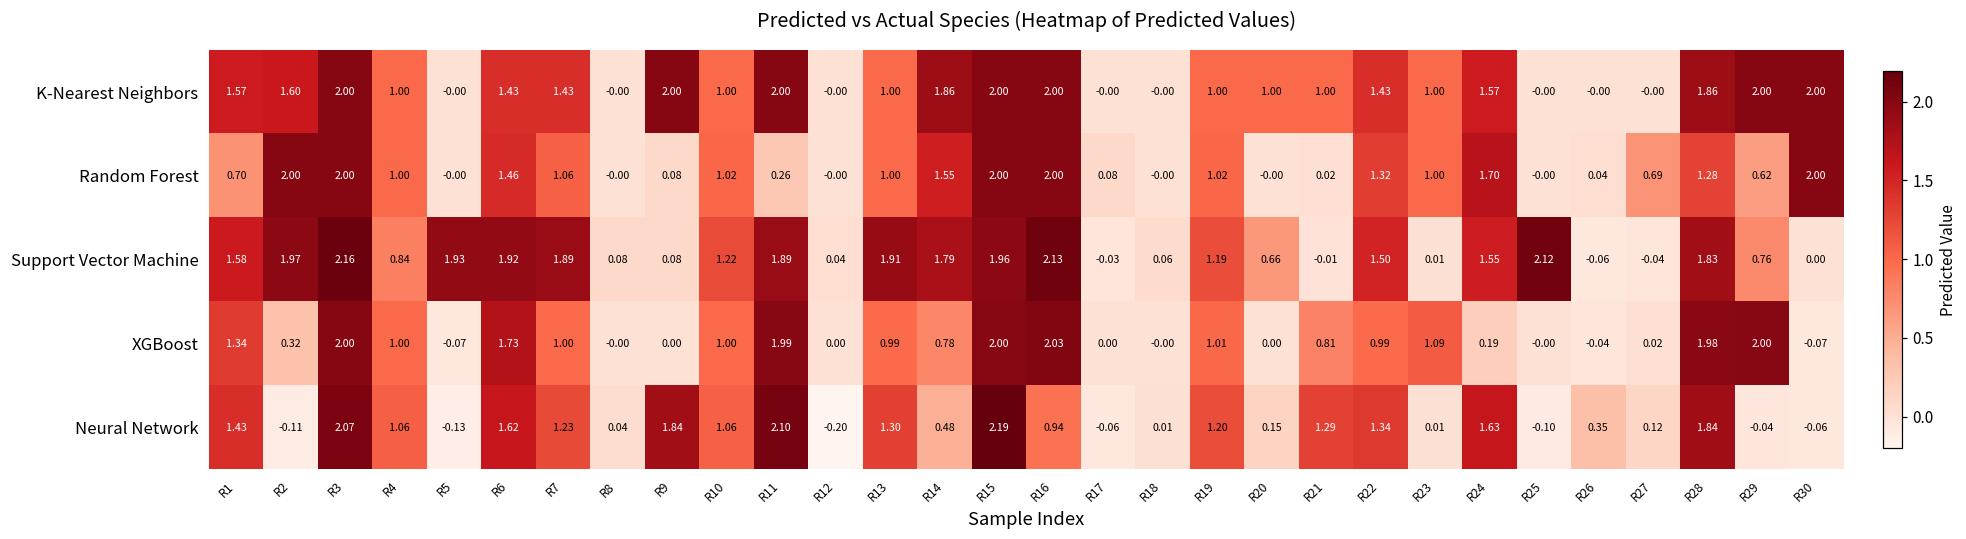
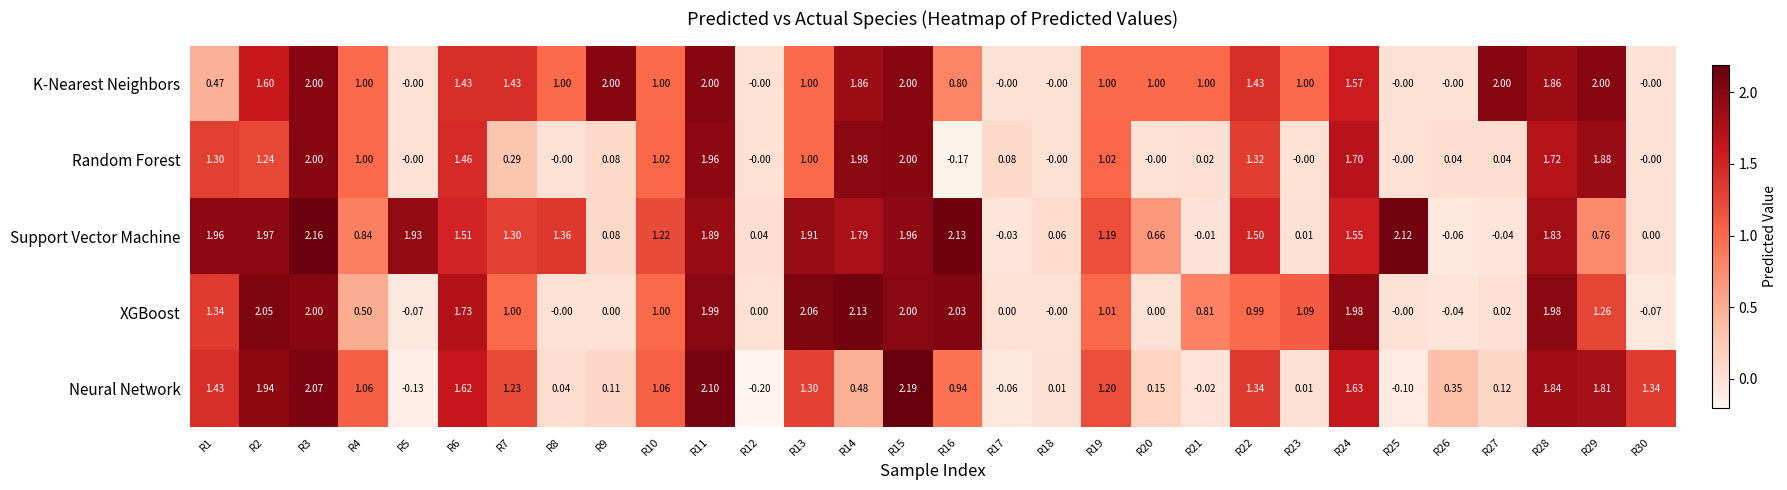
K-Nearest Neighbors, R1: 1.57 -> 0.47
K-Nearest Neighbors, R8: -0.00 -> 1.00
K-Nearest Neighbors, R16: 2.00 -> 0.80
K-Nearest Neighbors, R27: -0.00 -> 2.00
K-Nearest Neighbors, R30: 2.00 -> -0.00
Random Forest, R1: 0.70 -> 1.30
Random Forest, R2: 2.00 -> 1.24
Random Forest, R7: 1.06 -> 0.29
Random Forest, R11: 0.26 -> 1.96
Random Forest, R14: 1.55 -> 1.98
Random Forest, R16: 2.00 -> -0.17
Random Forest, R23: 1.00 -> -0.00
Random Forest, R27: 0.69 -> 0.04
Random Forest, R28: 1.28 -> 1.72
Random Forest, R29: 0.62 -> 1.88
Random Forest, R30: 2.00 -> -0.00
Support Vector Machine, R1: 1.58 -> 1.96
Support Vector Machine, R6: 1.92 -> 1.51
Support Vector Machine, R7: 1.89 -> 1.30
Support Vector Machine, R8: 0.08 -> 1.36
XGBoost, R2: 0.32 -> 2.05
XGBoost, R4: 1.00 -> 0.50
XGBoost, R13: 0.99 -> 2.06
XGBoost, R14: 0.78 -> 2.13
XGBoost, R24: 0.19 -> 1.98
XGBoost, R29: 2.00 -> 1.26
Neural Network, R2: -0.11 -> 1.94
Neural Network, R9: 1.84 -> 0.11
Neural Network, R21: 1.29 -> -0.02
Neural Network, R29: -0.04 -> 1.81
Neural Network, R30: -0.06 -> 1.34
